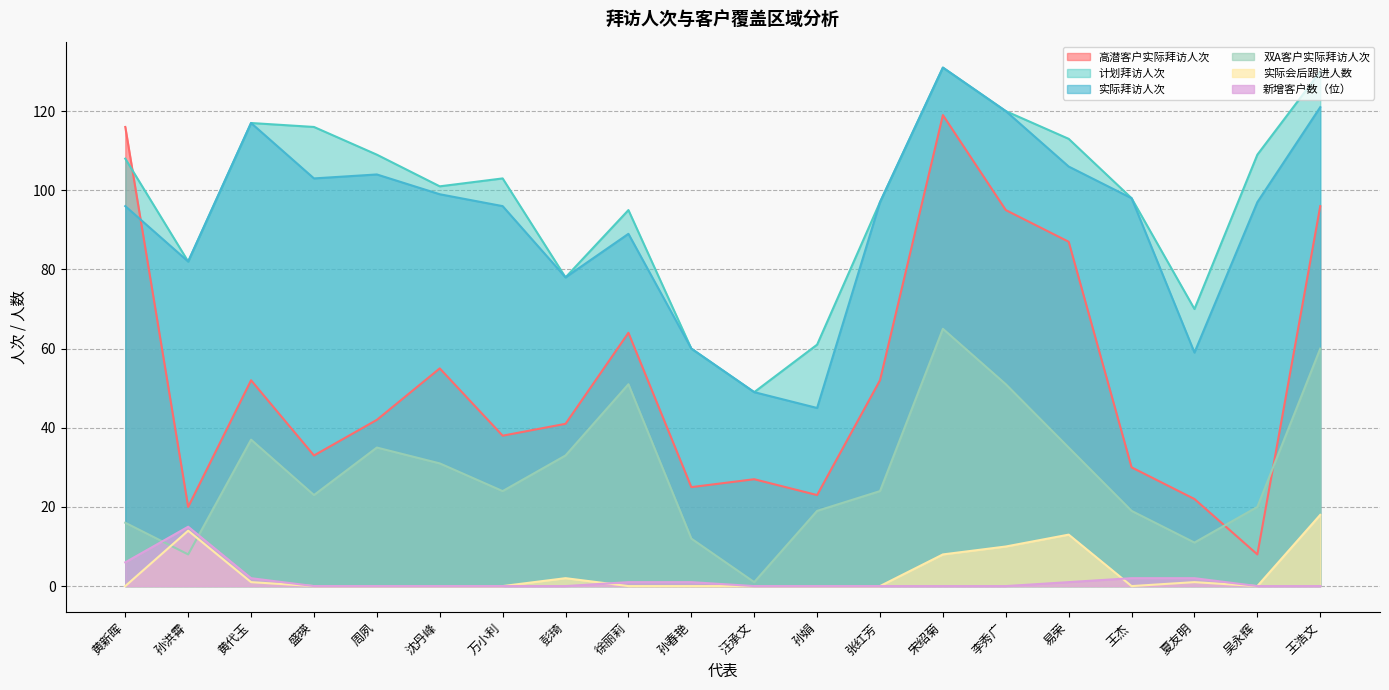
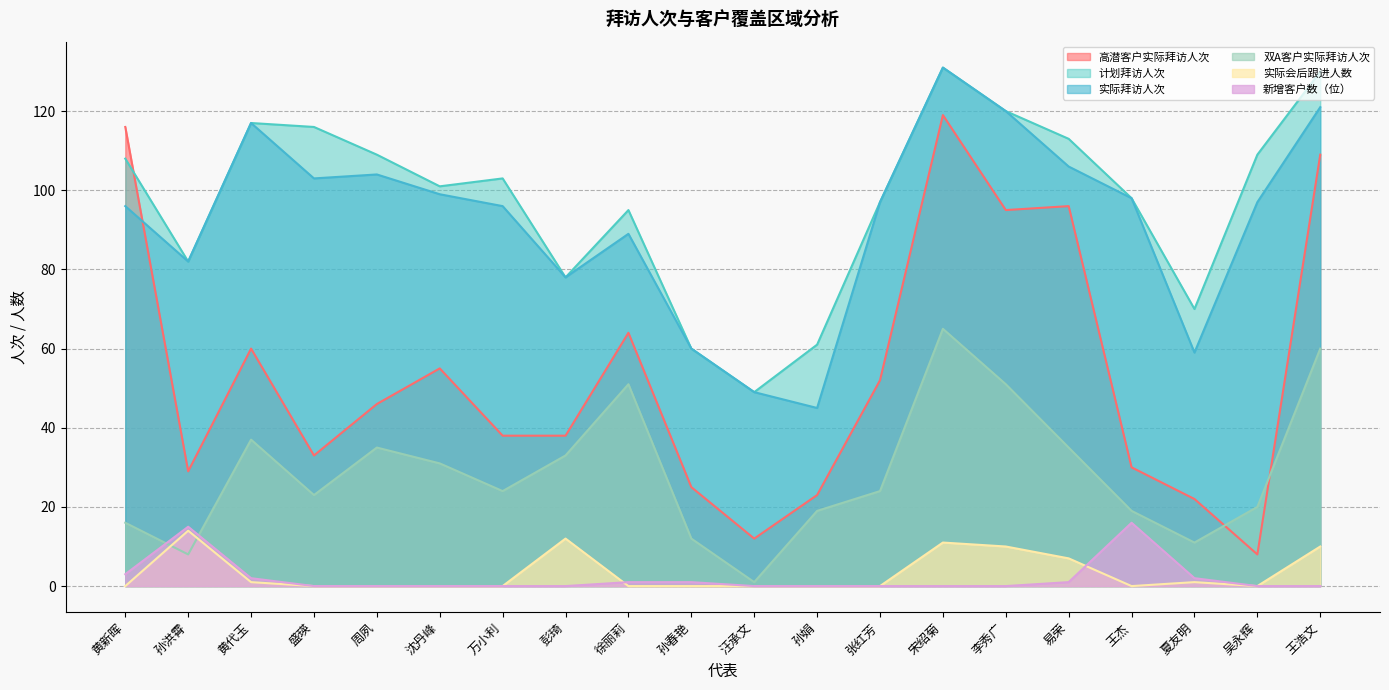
新增客户数（位）, 黄新晖: 6 -> 3
高潜客户实际拜访人次, 孙洪霄: 20 -> 29
高潜客户实际拜访人次, 黄代玉: 52 -> 60
高潜客户实际拜访人次, 周夙: 42 -> 46
高潜客户实际拜访人次, 彭琦: 41 -> 38
实际会后跟进人数, 彭琦: 2 -> 12
高潜客户实际拜访人次, 汪承文: 27 -> 12
实际会后跟进人数, 宋绍菊: 8 -> 11
高潜客户实际拜访人次, 易荣: 87 -> 96
实际会后跟进人数, 易荣: 13 -> 7
新增客户数（位）, 王杰: 2 -> 16
高潜客户实际拜访人次, 王浩文: 96 -> 109
实际会后跟进人数, 王浩文: 18 -> 10
